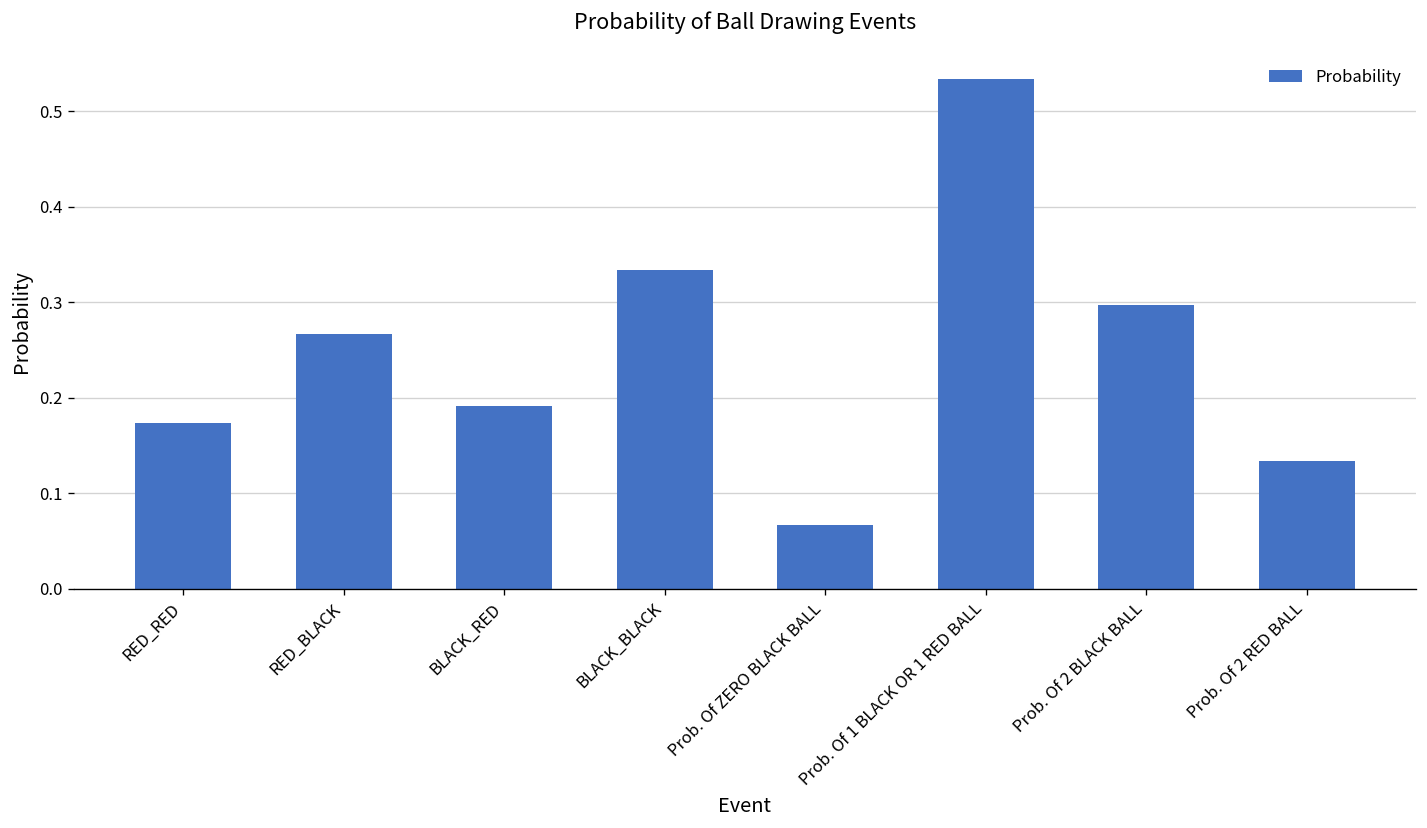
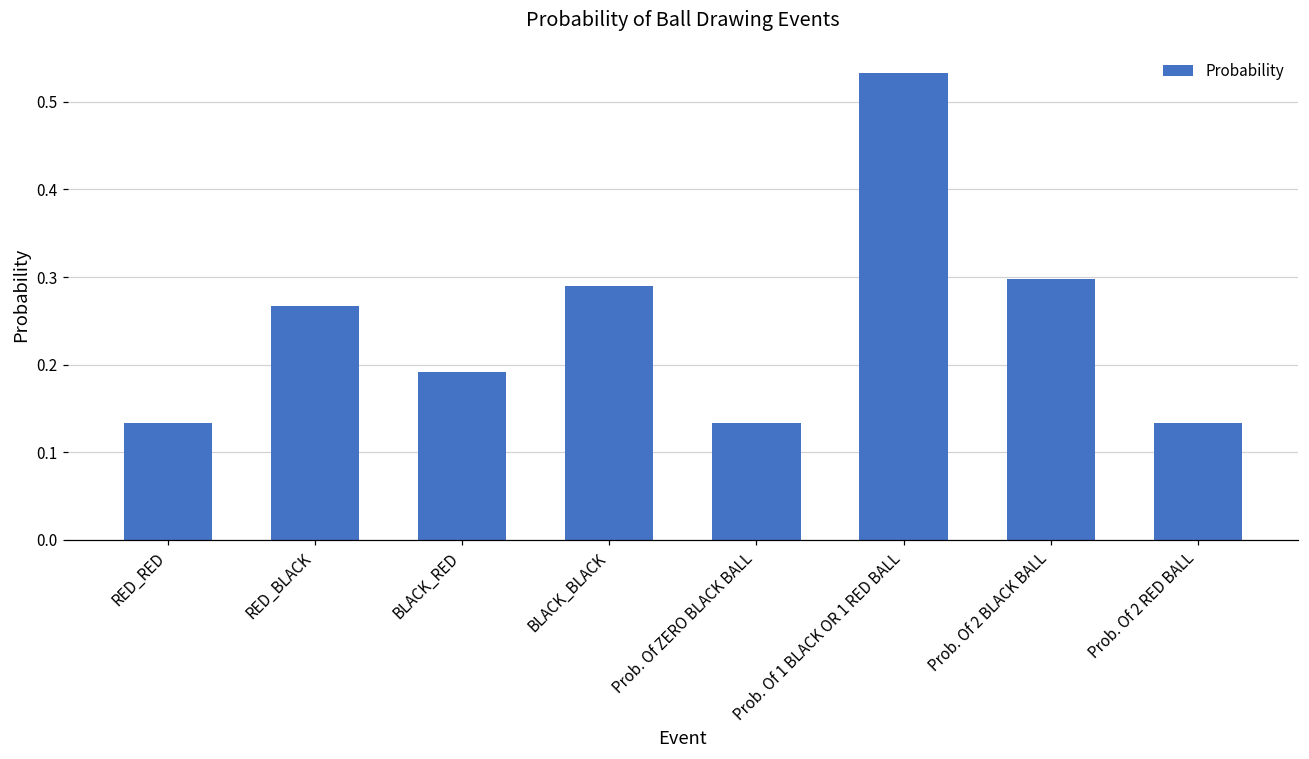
RED_RED: 0.17 -> 0.13
BLACK_BLACK: 0.33 -> 0.29
Prob. Of ZERO BLACK BALL: 0.07 -> 0.13
